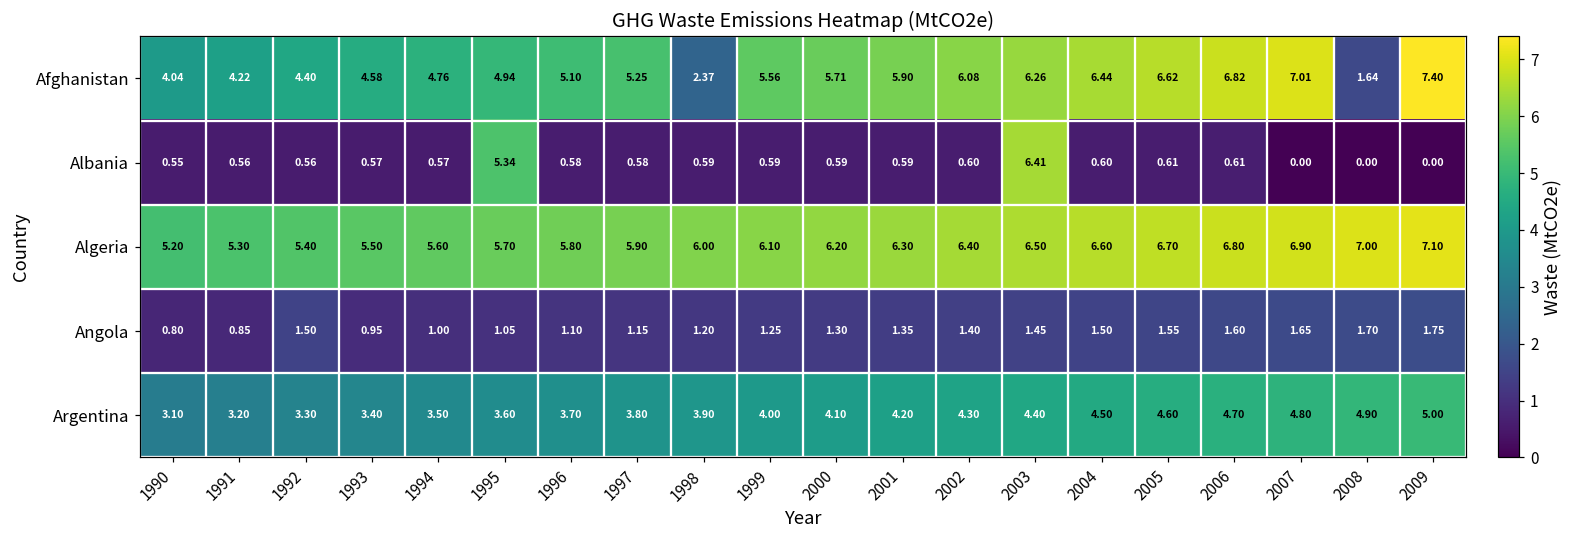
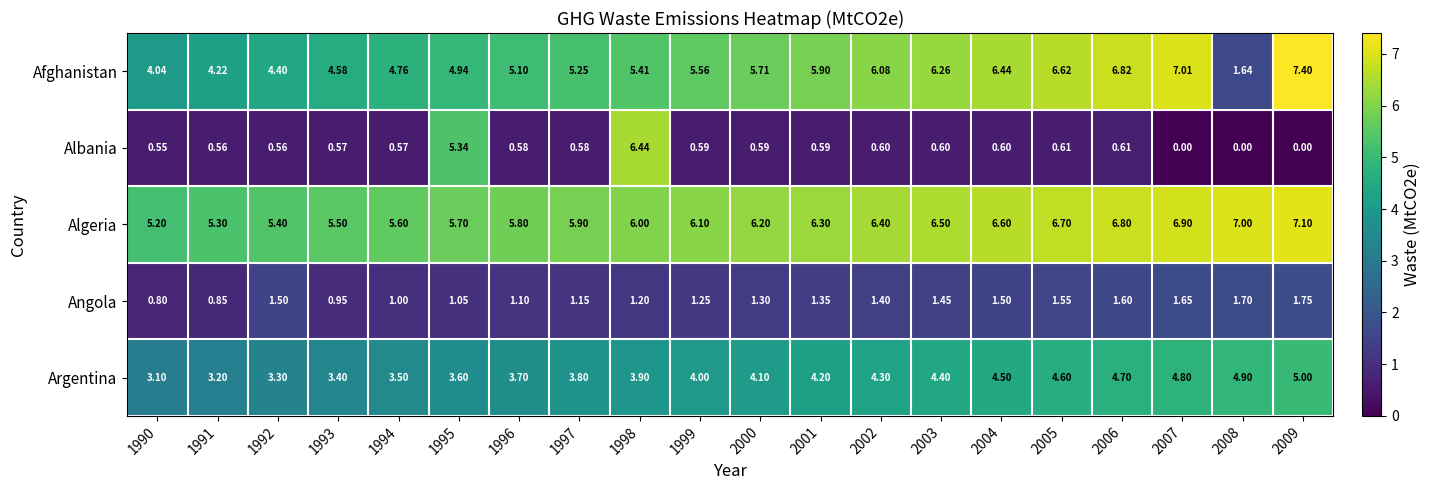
Afghanistan, 1998: 2.37 -> 5.41
Albania, 1998: 0.59 -> 6.44
Albania, 2003: 6.41 -> 0.60
